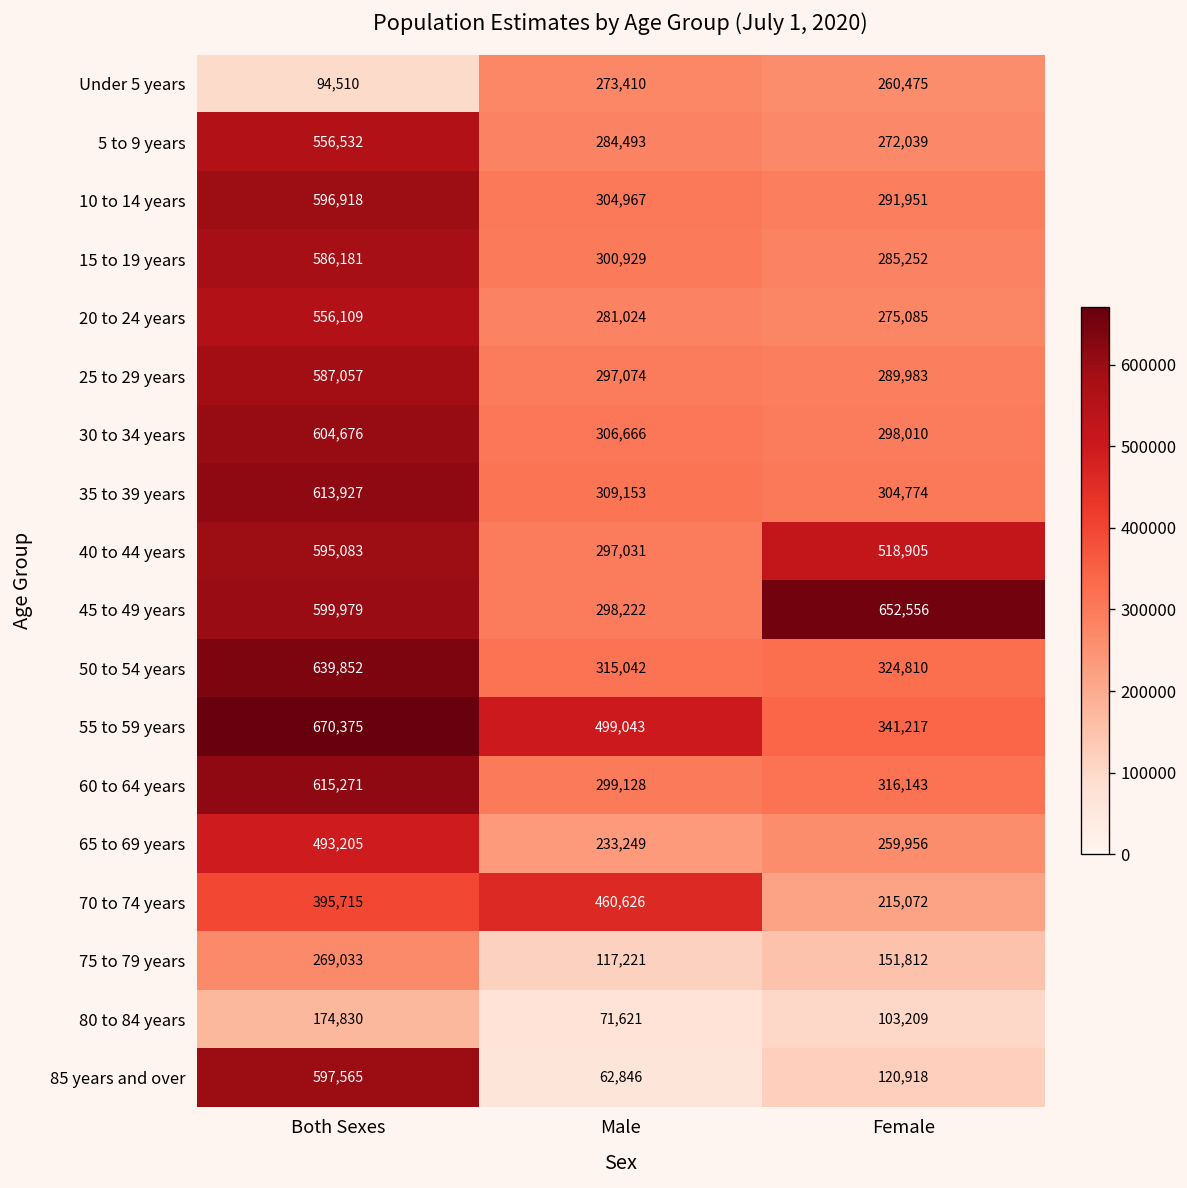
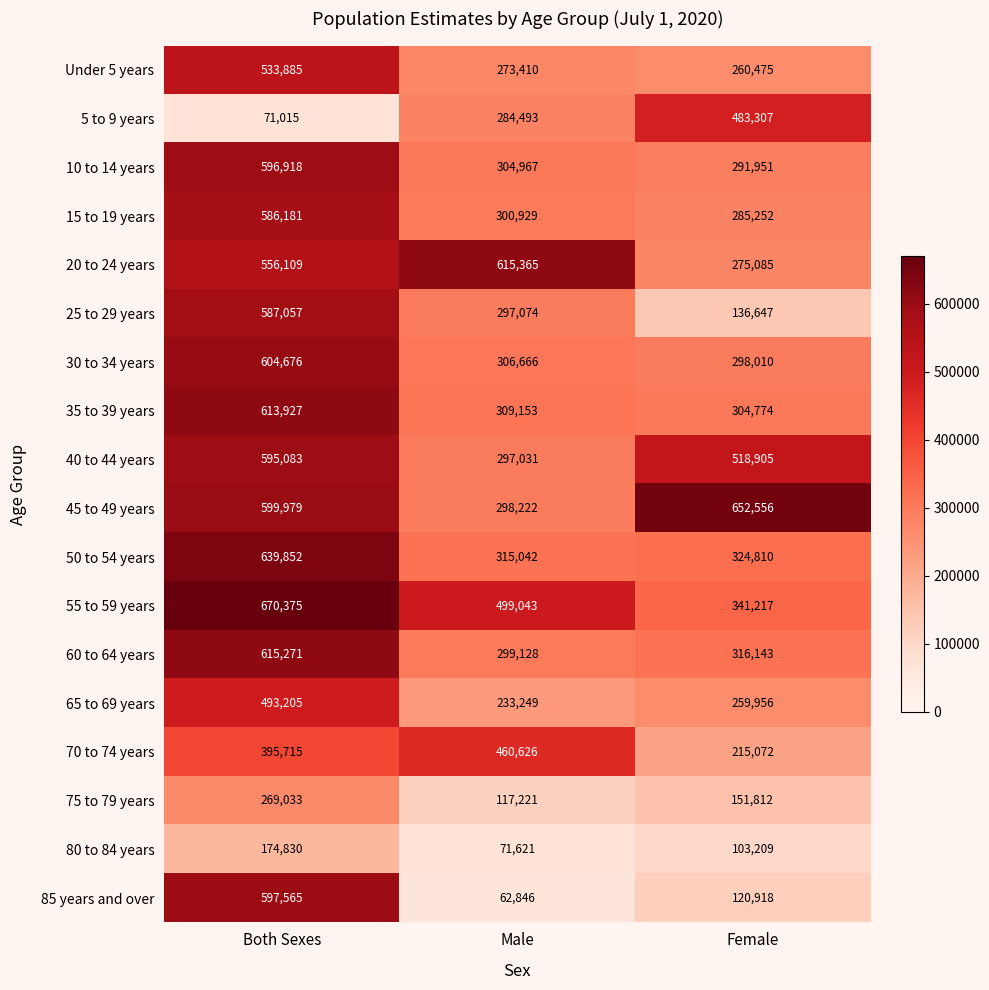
Under 5 years, Both Sexes: 94,510 -> 533,885
5 to 9 years, Both Sexes: 556,532 -> 71,015
5 to 9 years, Female: 272,039 -> 483,307
20 to 24 years, Male: 281,024 -> 615,365
25 to 29 years, Female: 289,983 -> 136,647
